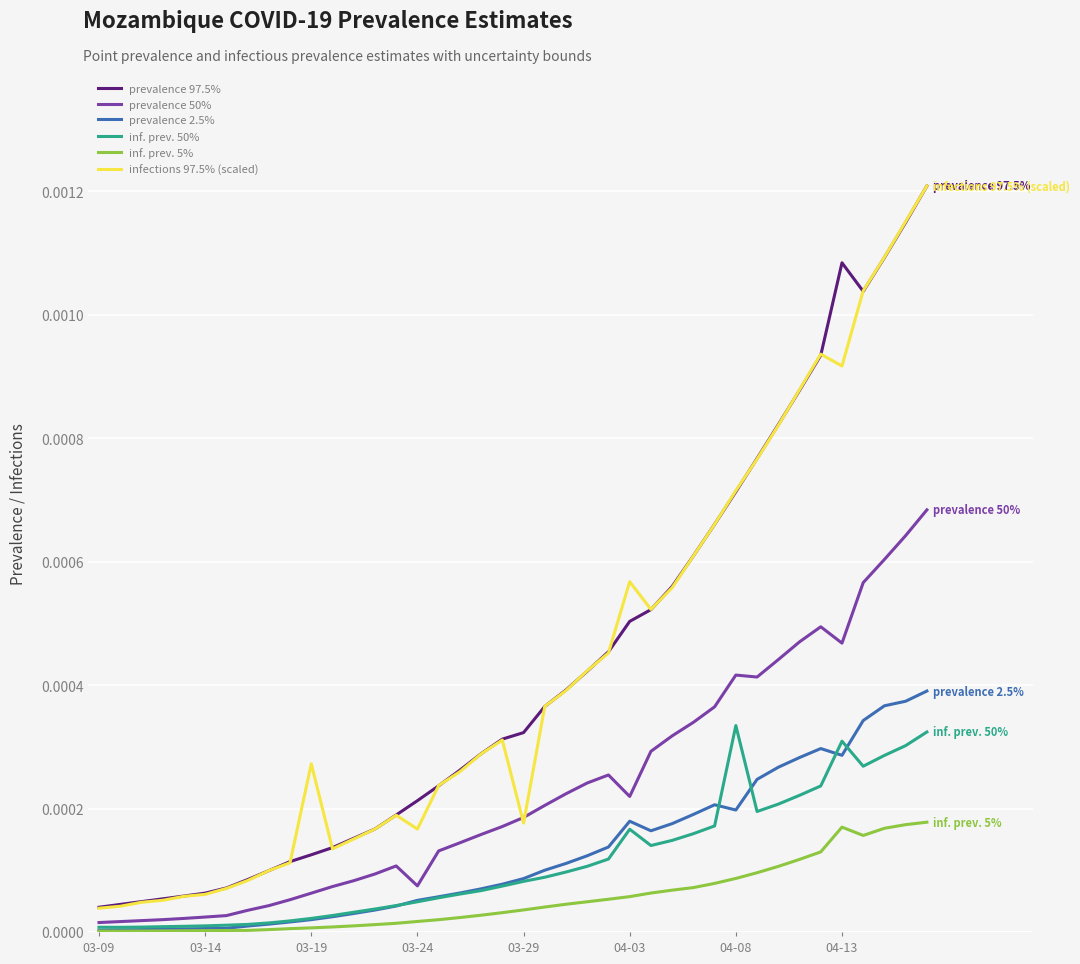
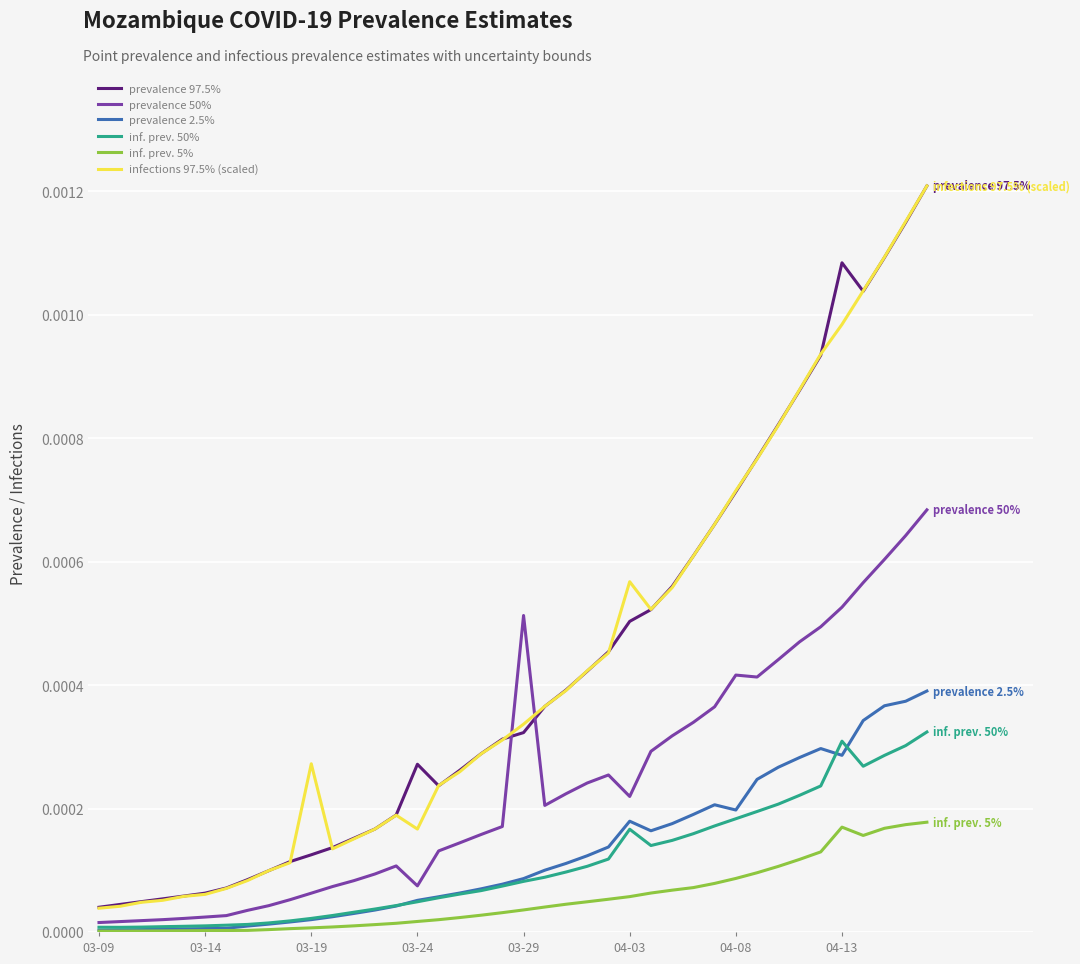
prevalence 97.5%, 03-24: 0.00021 -> 0.00027
prevalence 50%, 03-29: 0.00019 -> 0.00051
infections 97.5% (scaled), 03-29: 0.00018 -> 0.00034
inf. prev. 50%, 04-08: 0.00033 -> 0.00018
prevalence 50%, 04-13: 0.00047 -> 0.00053
infections 97.5% (scaled), 04-13: 0.00092 -> 0.00098
